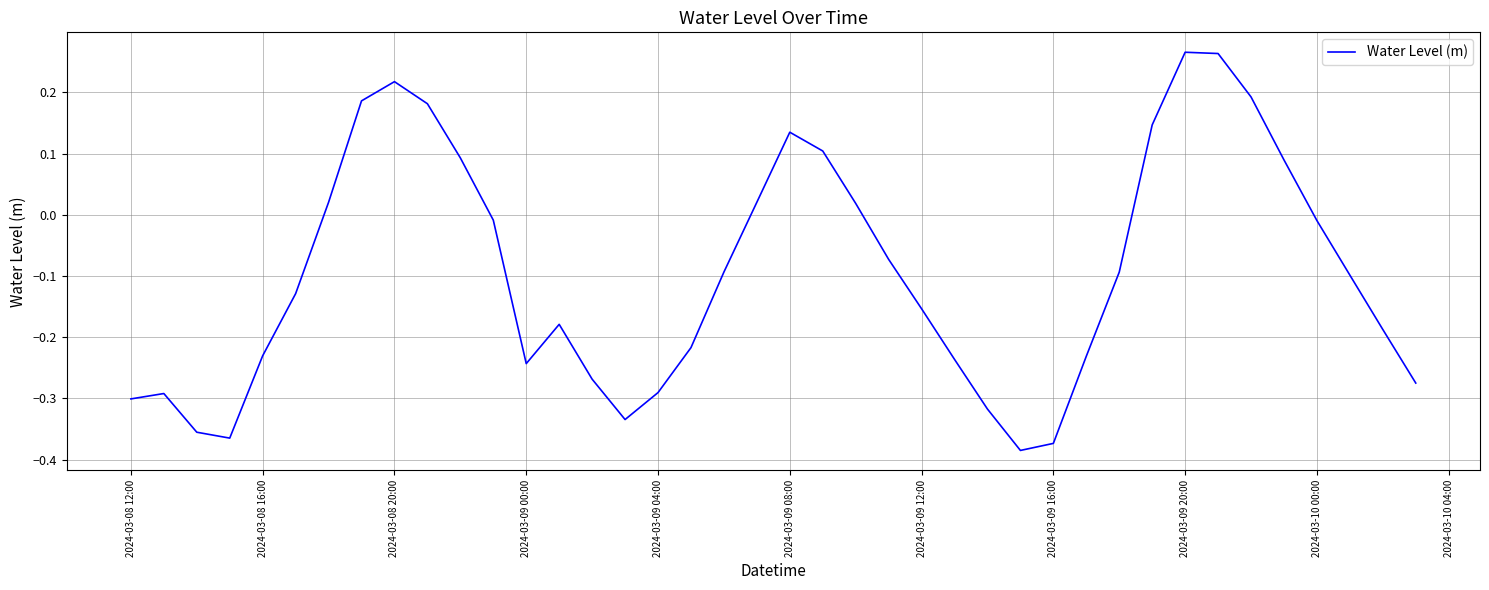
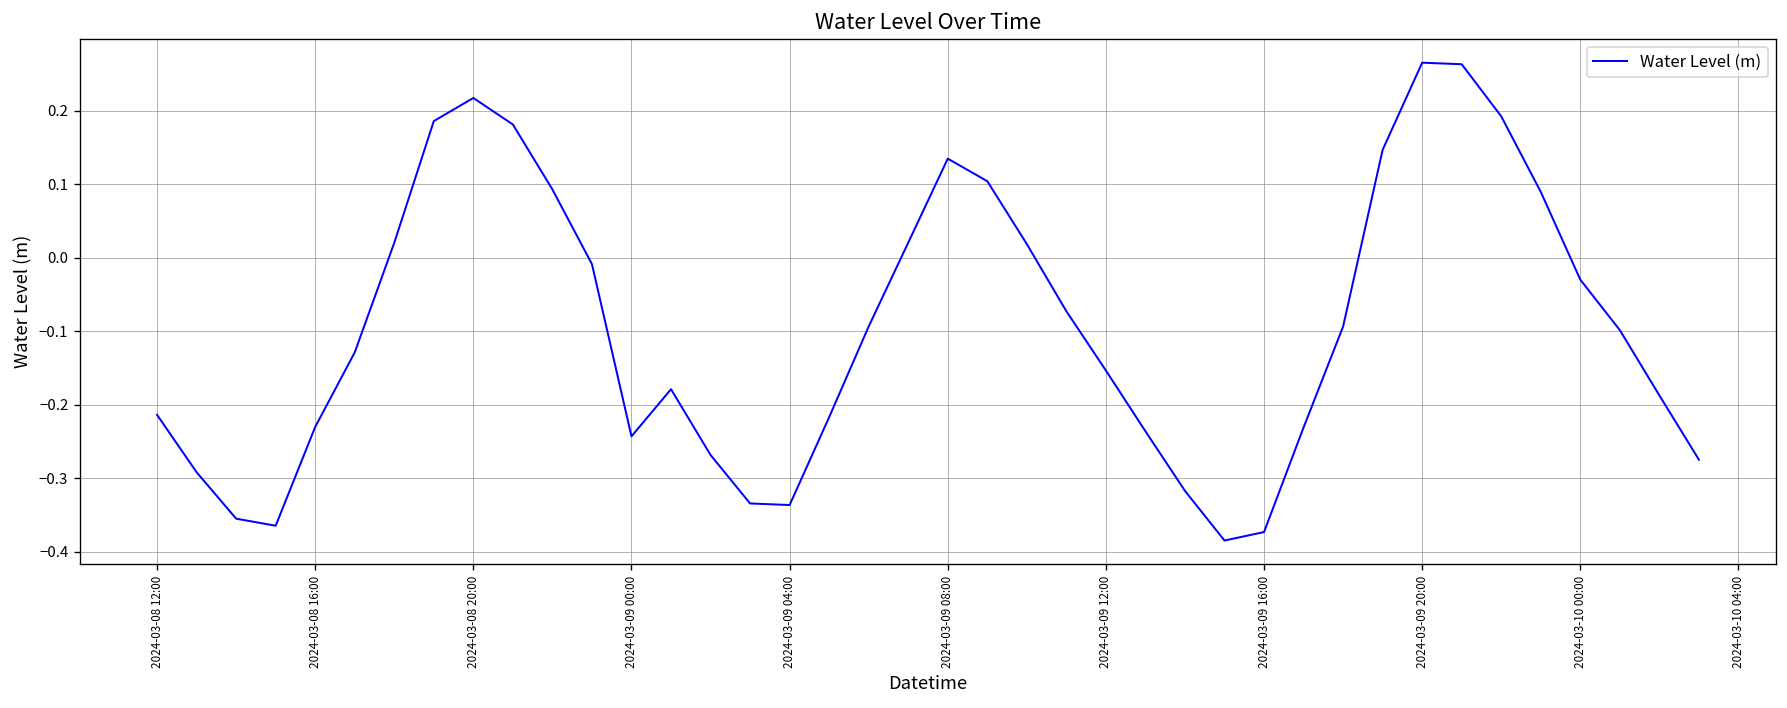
2024-03-08 12:00: -0.30 -> -0.21
2024-03-09 04:00: -0.29 -> -0.34
2024-03-10 00:00: -0.01 -> -0.03
